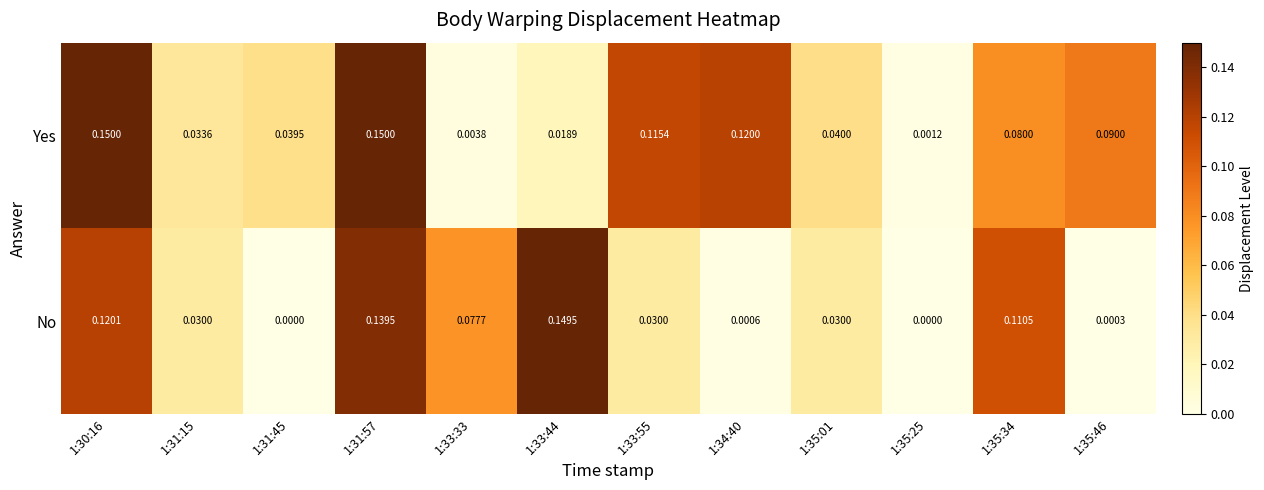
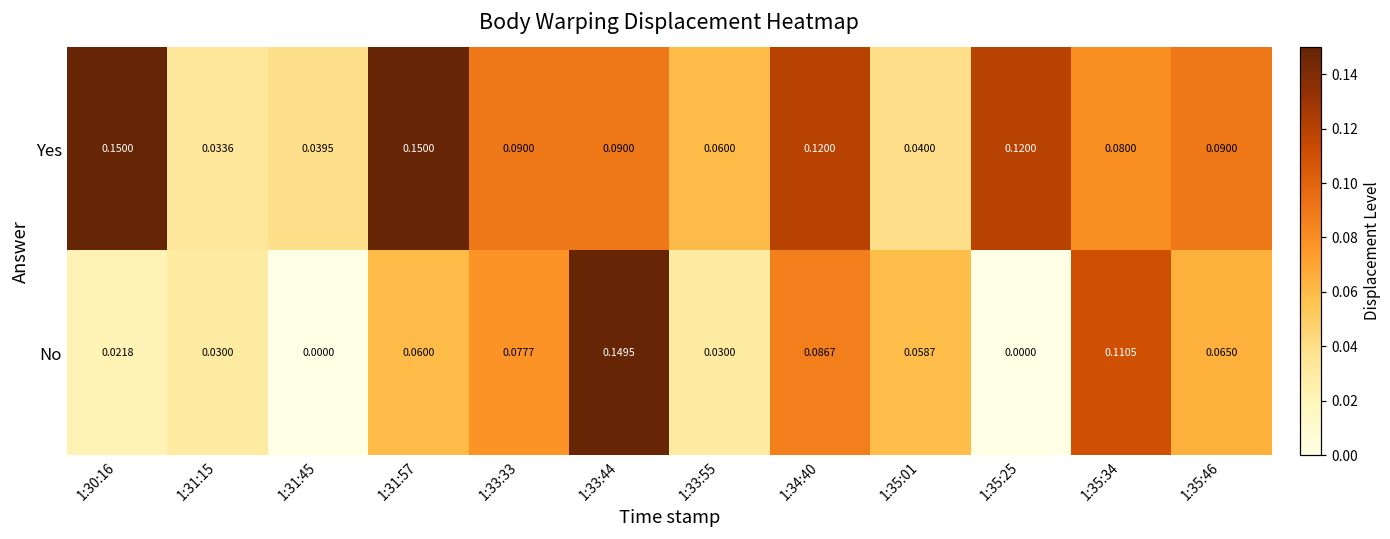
Yes, 1:33:33: 0.0038 -> 0.0900
Yes, 1:33:44: 0.0189 -> 0.0900
Yes, 1:33:55: 0.1154 -> 0.0600
Yes, 1:35:25: 0.0012 -> 0.1200
No, 1:30:16: 0.1201 -> 0.0218
No, 1:31:57: 0.1395 -> 0.0600
No, 1:34:40: 0.0006 -> 0.0867
No, 1:35:01: 0.0300 -> 0.0587
No, 1:35:46: 0.0003 -> 0.0650
